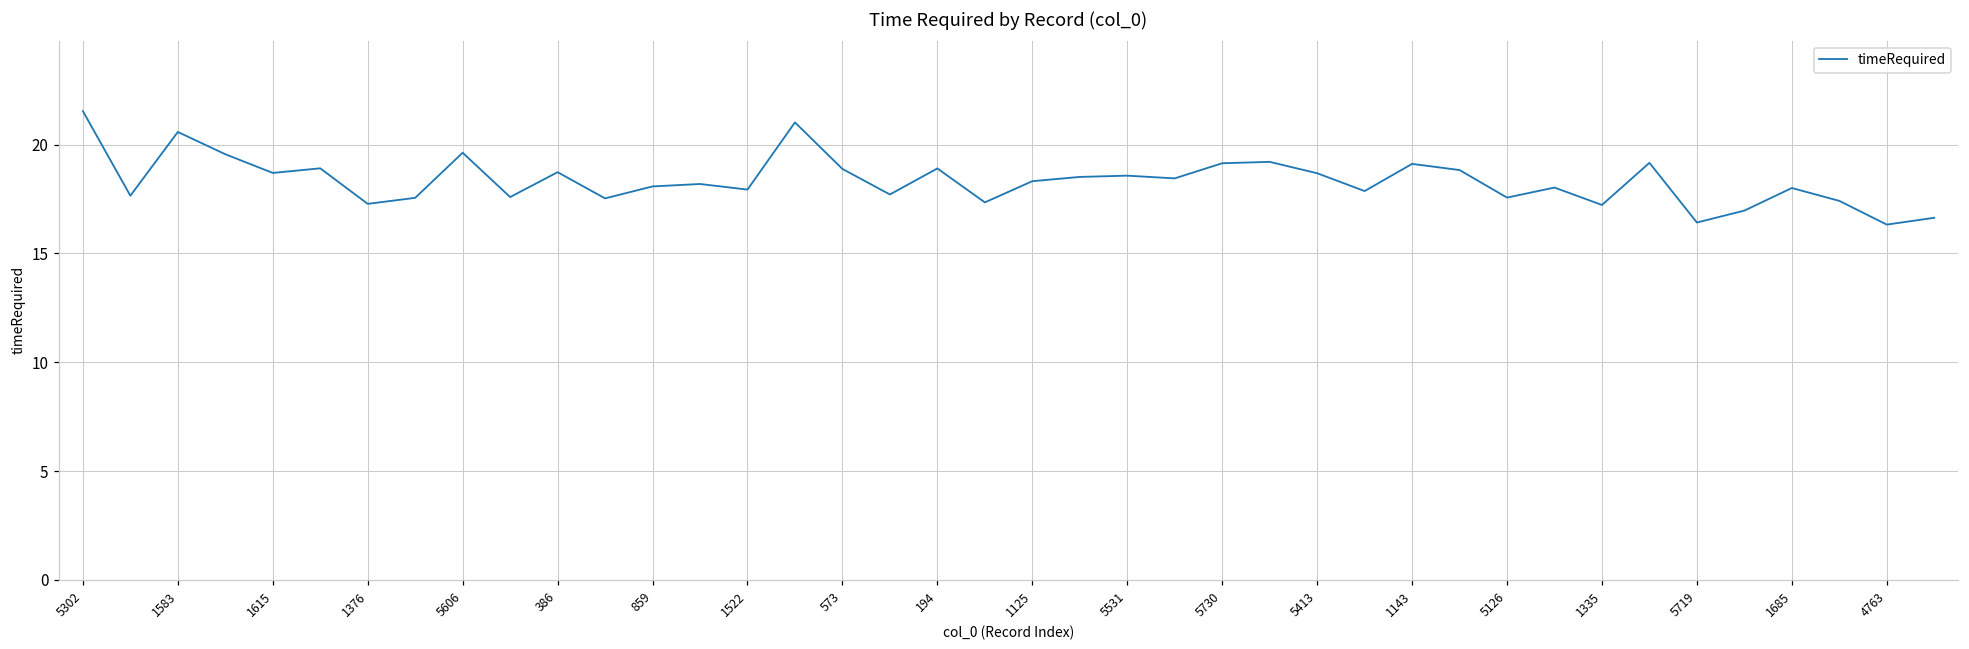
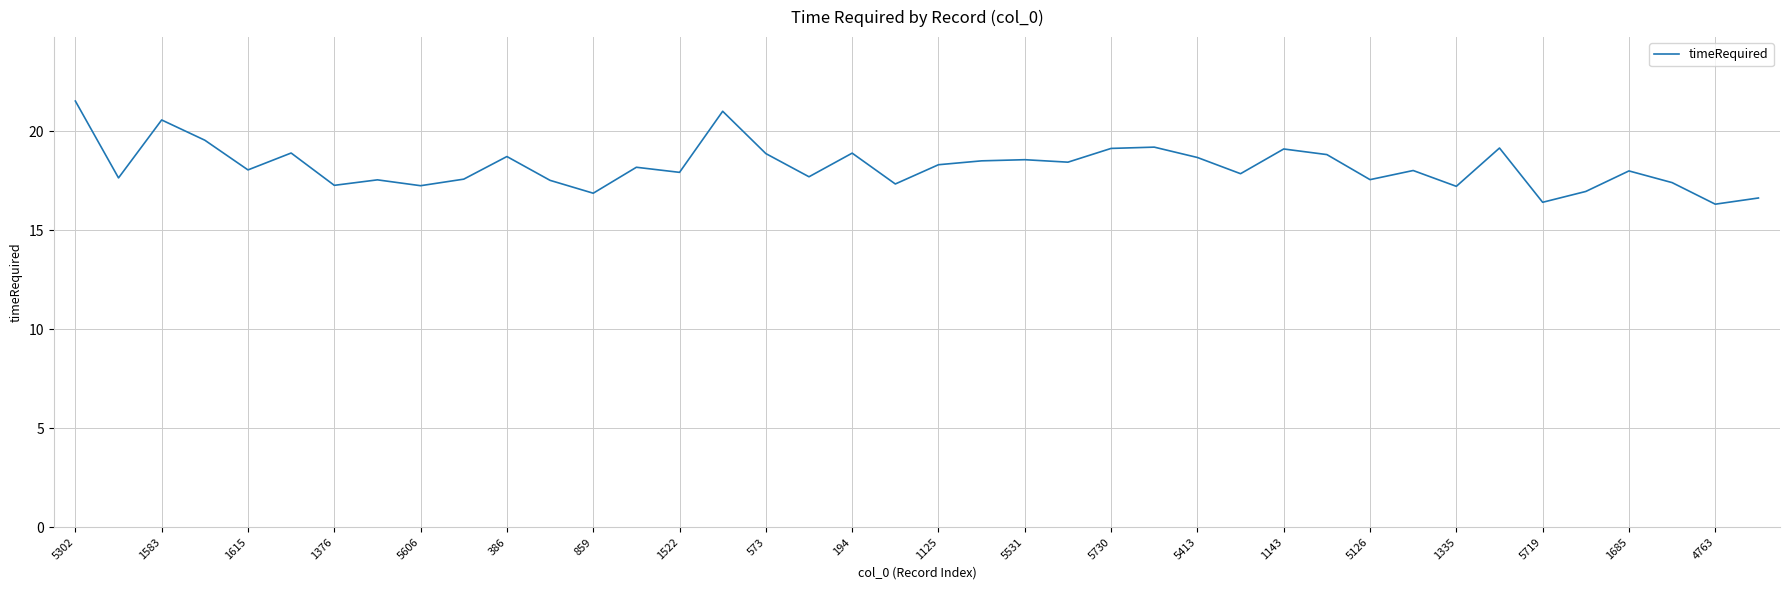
1615: 18.7 -> 18.1
5606: 19.6 -> 17.3
859: 18.1 -> 16.9
